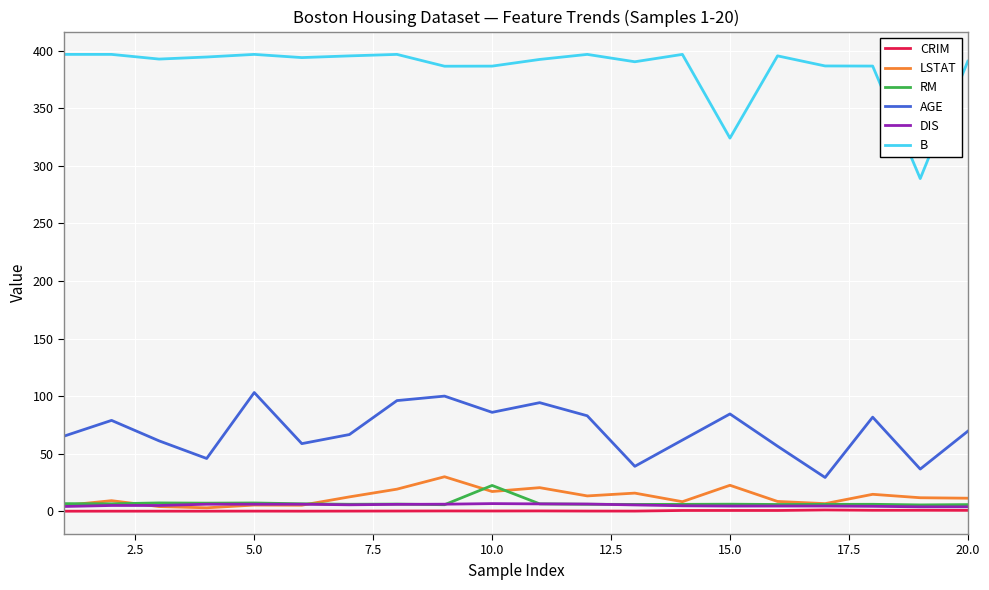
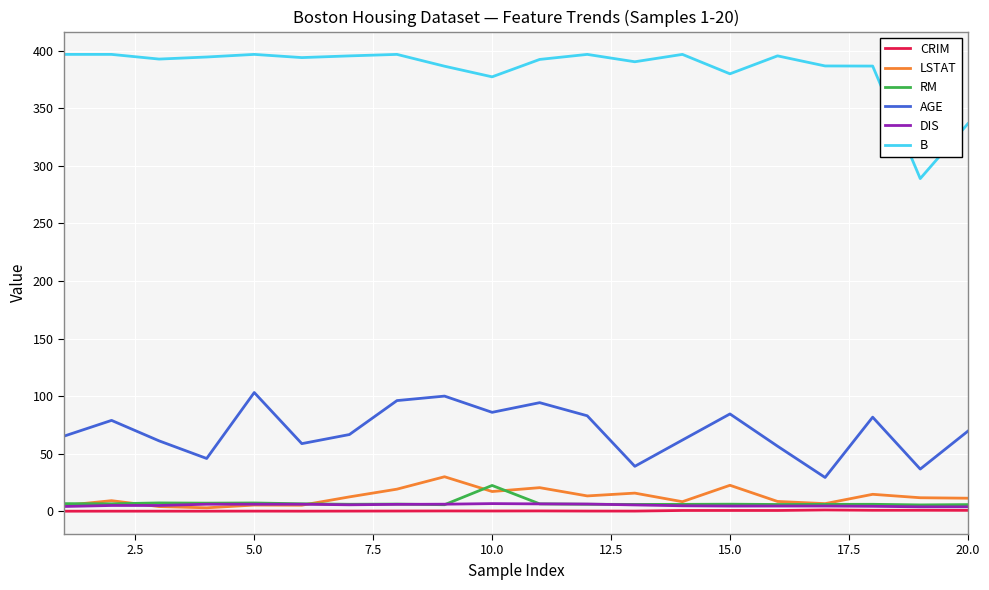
B, 10.0: 387 -> 377
B, 15.0: 324 -> 380
B, 20.0: 391 -> 337
